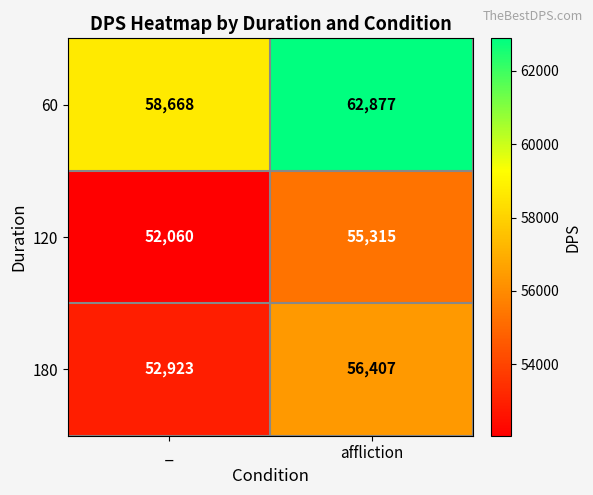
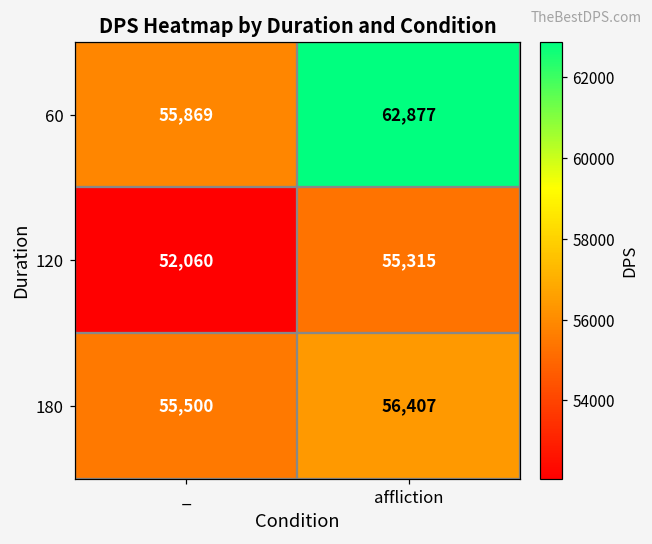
60, _: 58,668 -> 55,869
180, _: 52,923 -> 55,500
